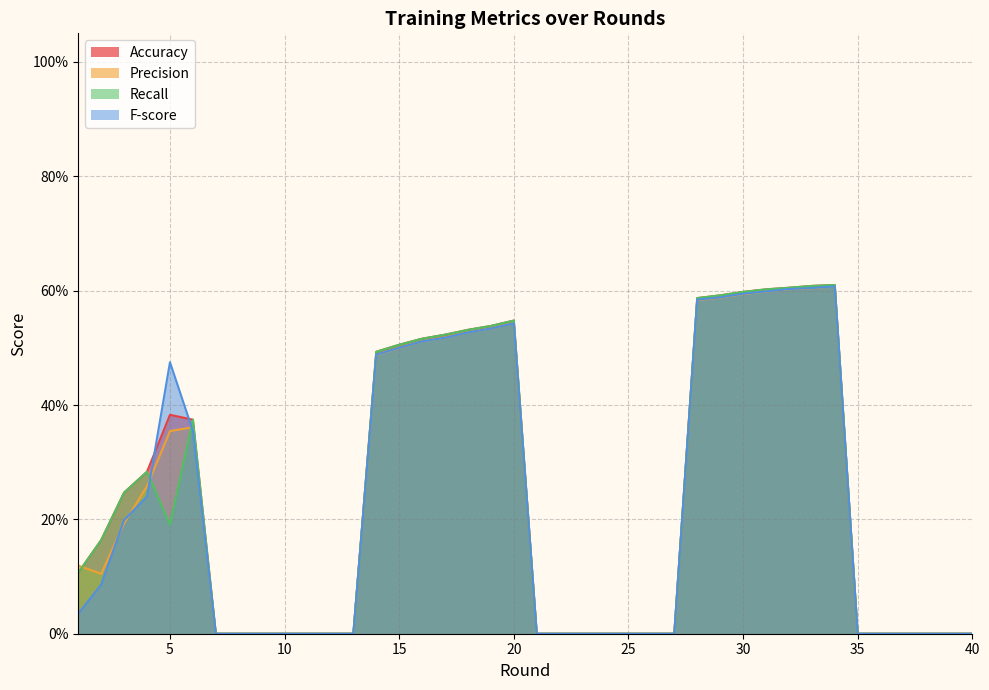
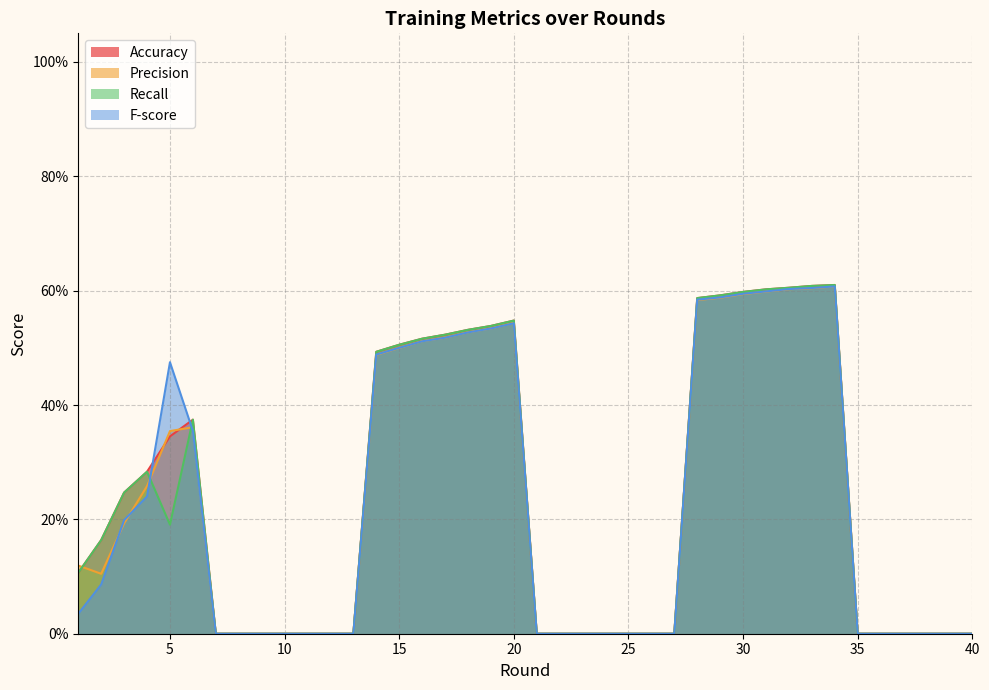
Accuracy, 5: 38% -> 35%
